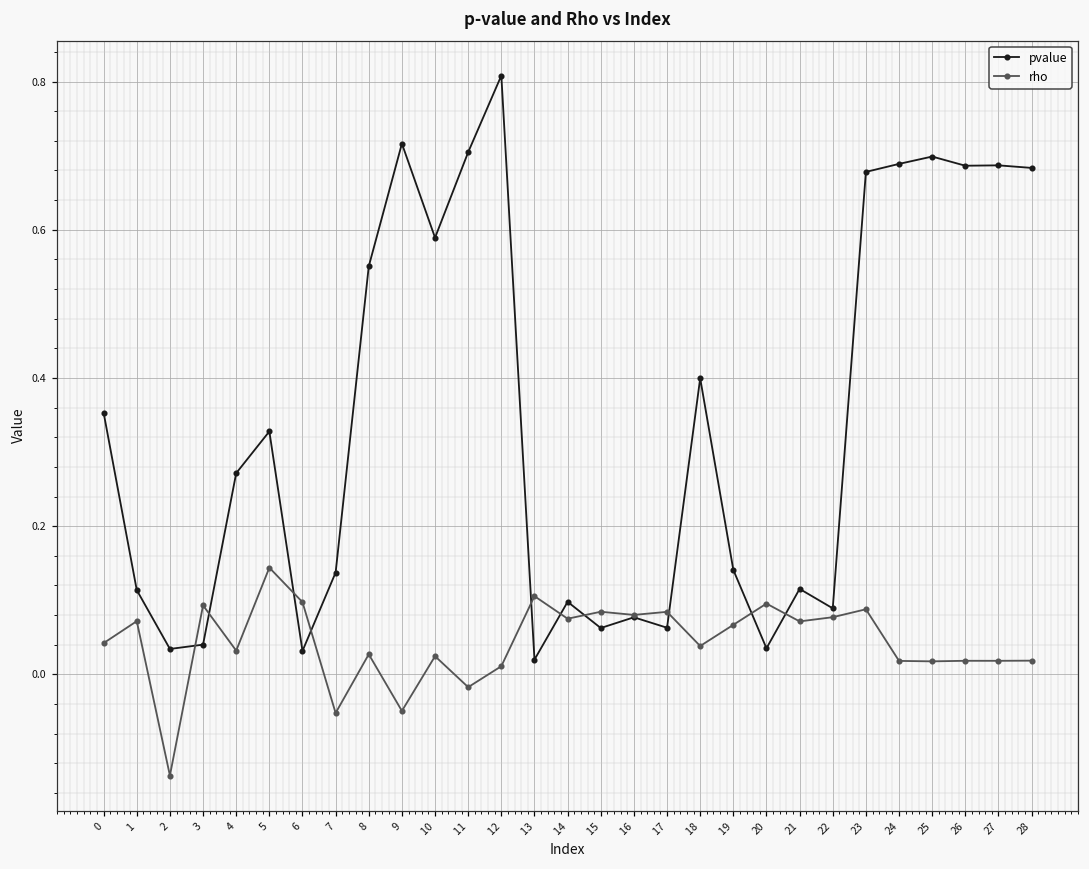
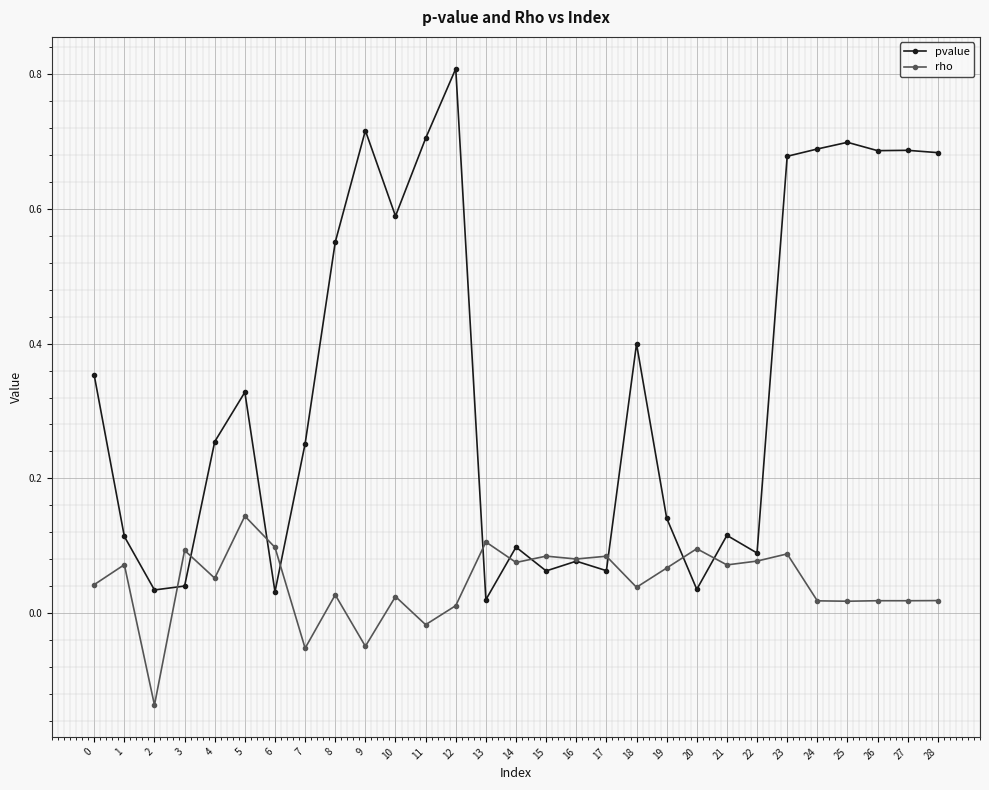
pvalue, 4: 0.27 -> 0.25
rho, 4: 0.03 -> 0.05
pvalue, 7: 0.14 -> 0.25
